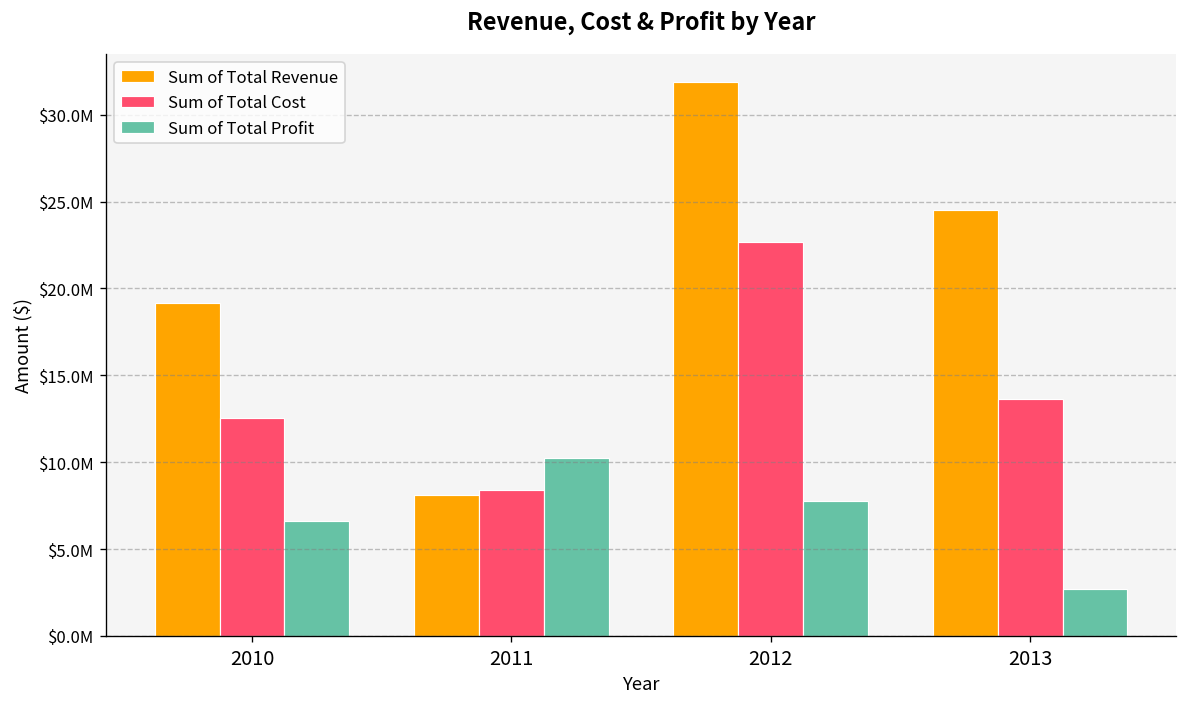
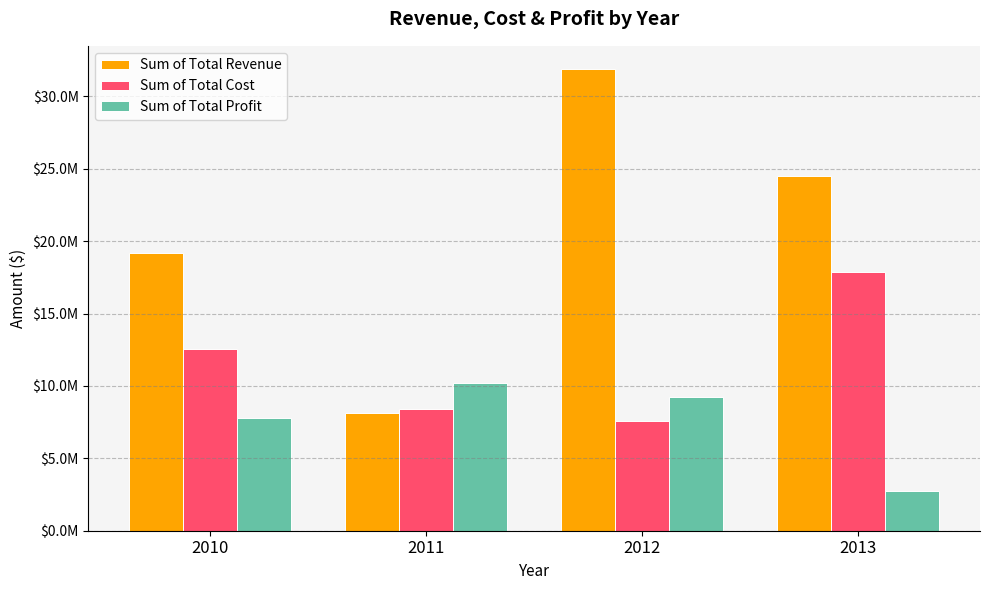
Sum of Total Profit, 2010: $6600000 -> $7800000
Sum of Total Cost, 2012: $22700000 -> $7500000
Sum of Total Profit, 2012: $7800000 -> $9200000
Sum of Total Cost, 2013: $13600000 -> $17900000
